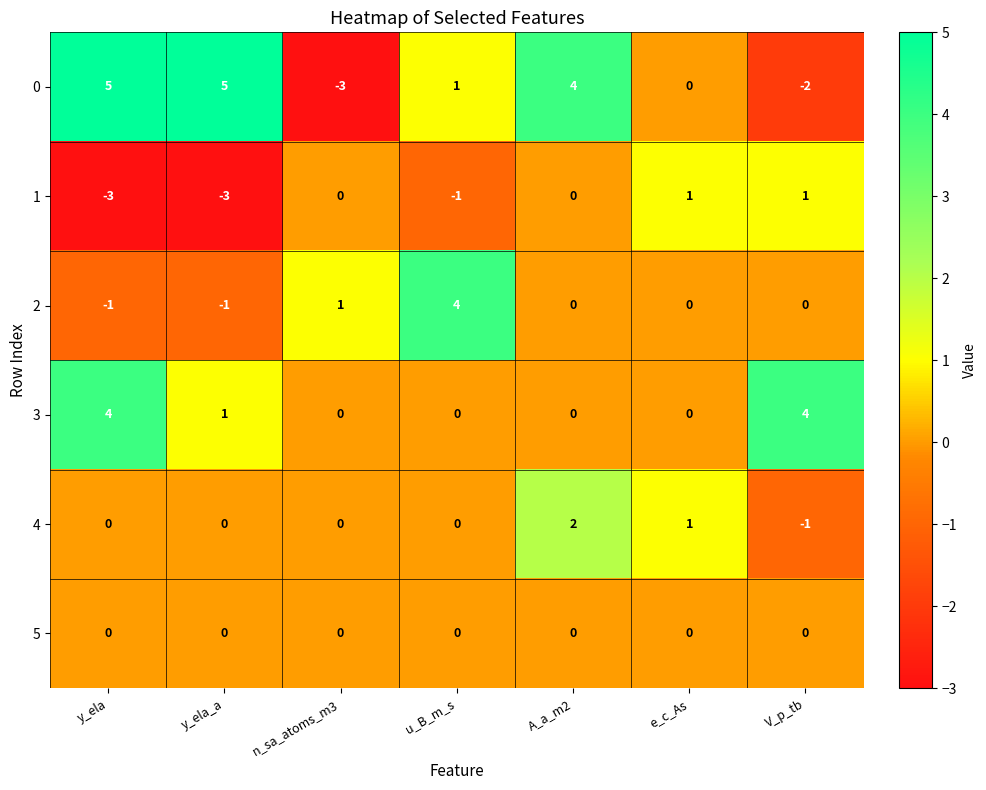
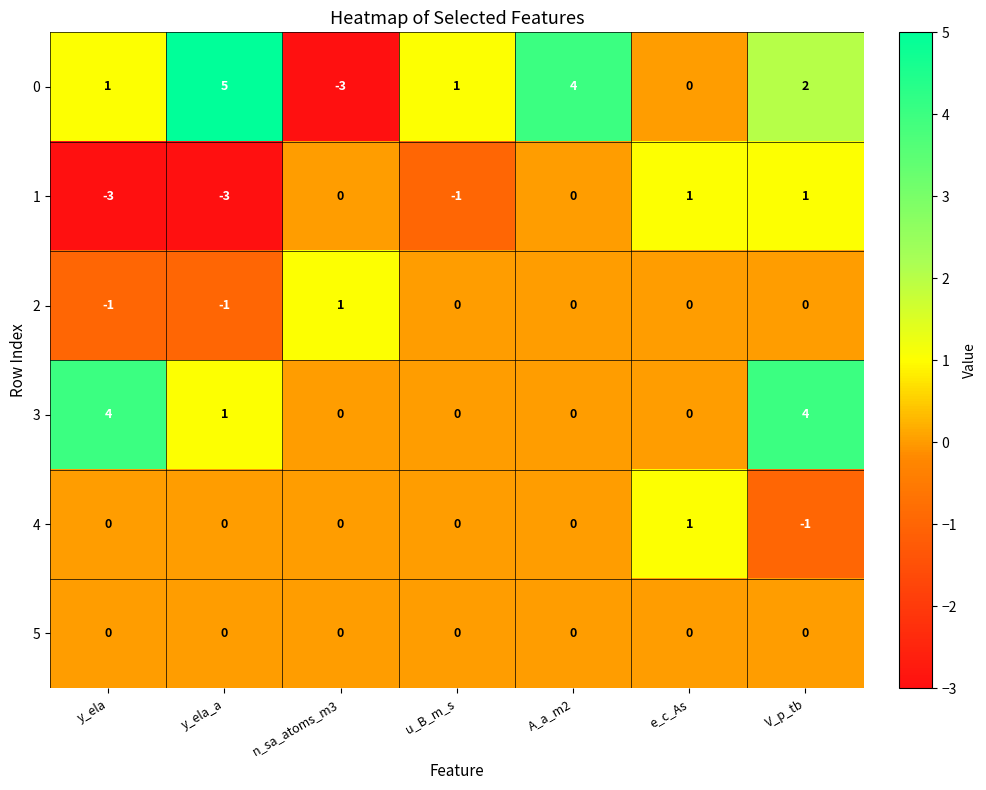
0, y_ela: 5 -> 1
0, V_p_tb: -2 -> 2
2, u_B_m_s: 4 -> 0
4, A_a_m2: 2 -> 0
